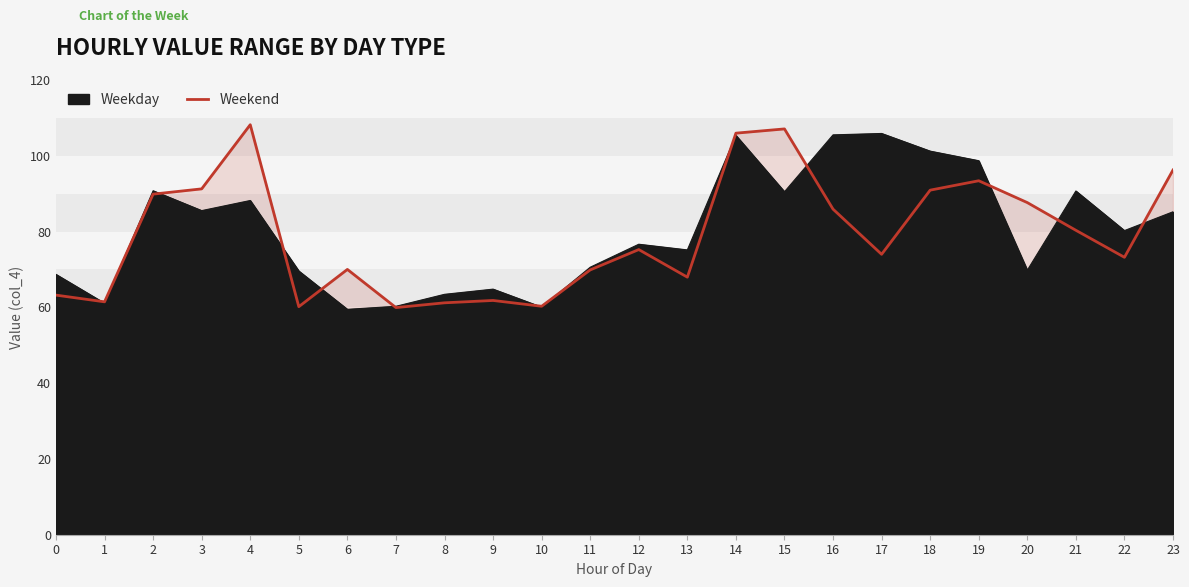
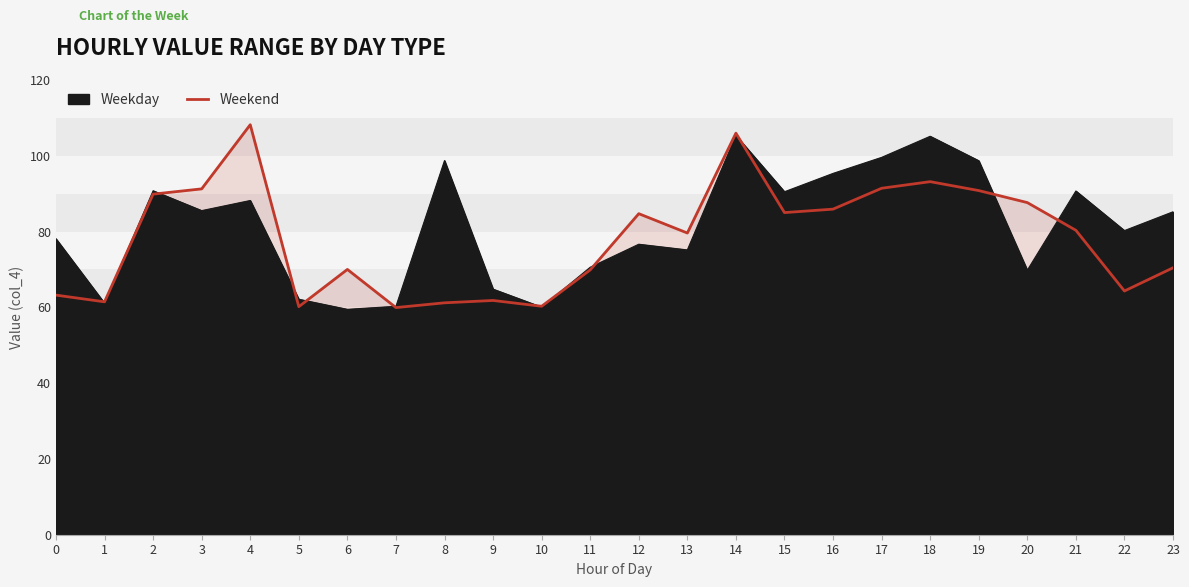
Weekday, 0: 69 -> 78
Weekday, 5: 70 -> 62
Weekday, 8: 63 -> 99
Weekend, 12: 75 -> 85
Weekend, 13: 68 -> 80
Weekend, 15: 107 -> 85
Weekday, 16: 106 -> 95
Weekday, 17: 106 -> 100
Weekend, 17: 74 -> 91
Weekday, 18: 101 -> 105
Weekend, 18: 91 -> 93
Weekend, 19: 93 -> 91
Weekend, 22: 73 -> 64
Weekend, 23: 96 -> 70
